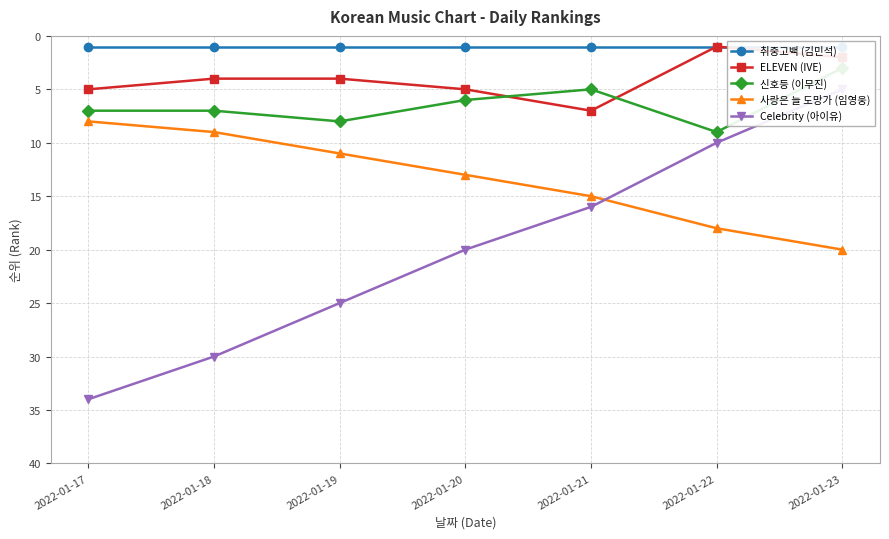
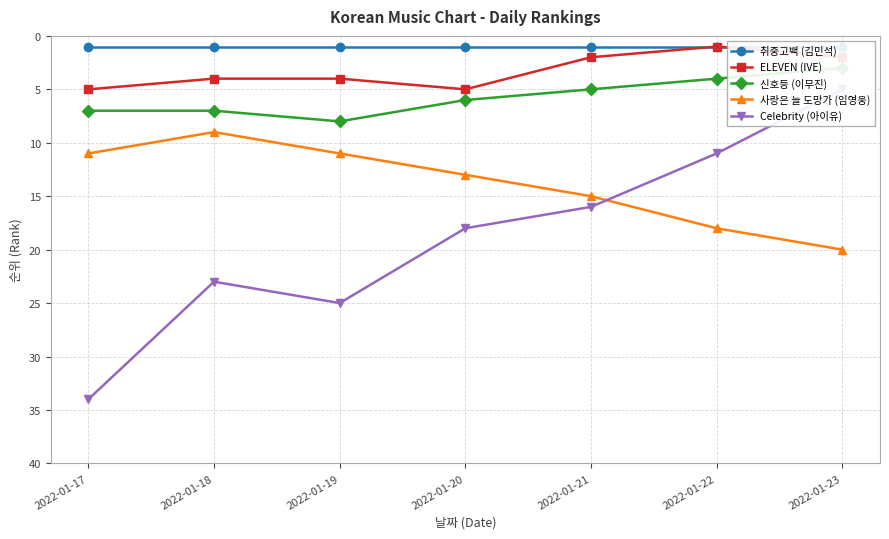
사랑은 늘 도망가 (임영웅), 2022-01-17: 8 -> 11
Celebrity (아이유), 2022-01-18: 30 -> 23
Celebrity (아이유), 2022-01-20: 20 -> 18
ELEVEN (IVE), 2022-01-21: 7 -> 2
신호등 (이무진), 2022-01-22: 9 -> 4
Celebrity (아이유), 2022-01-22: 10 -> 11
